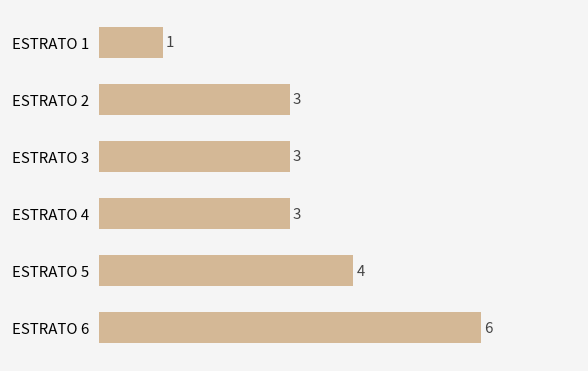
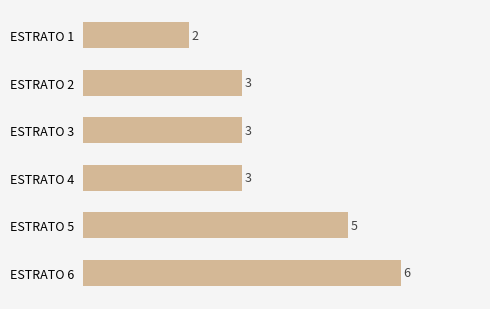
ESTRATO 1: 1 -> 2
ESTRATO 5: 4 -> 5
